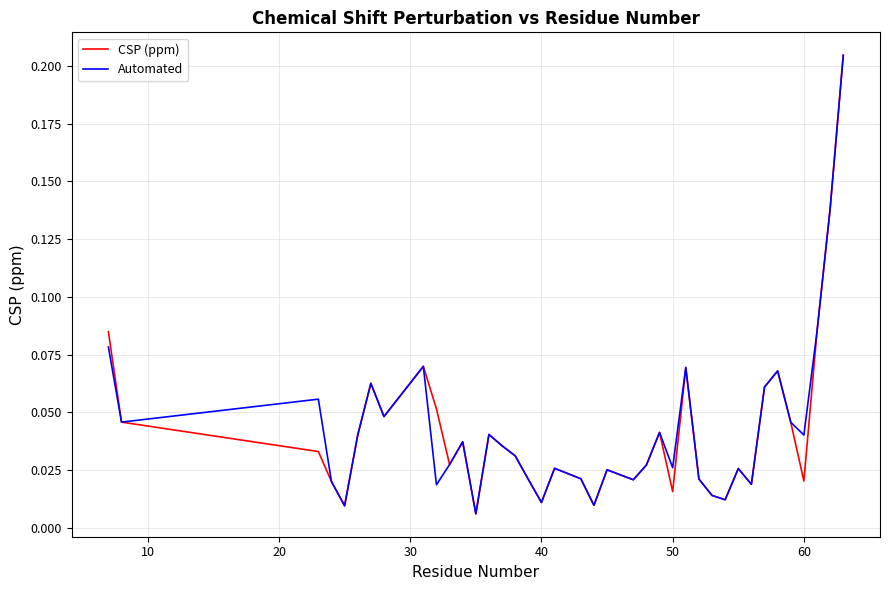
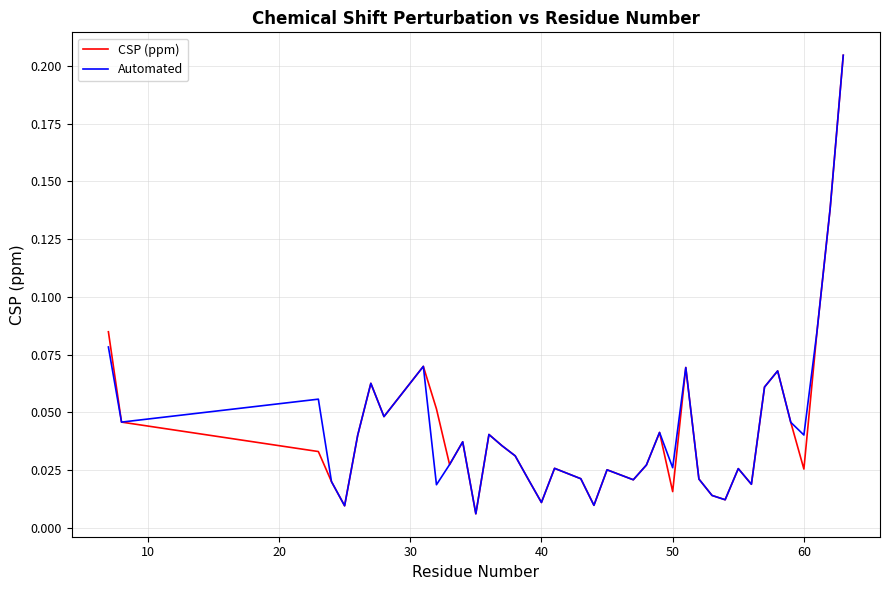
CSP (ppm), 60: 0.020 -> 0.025
